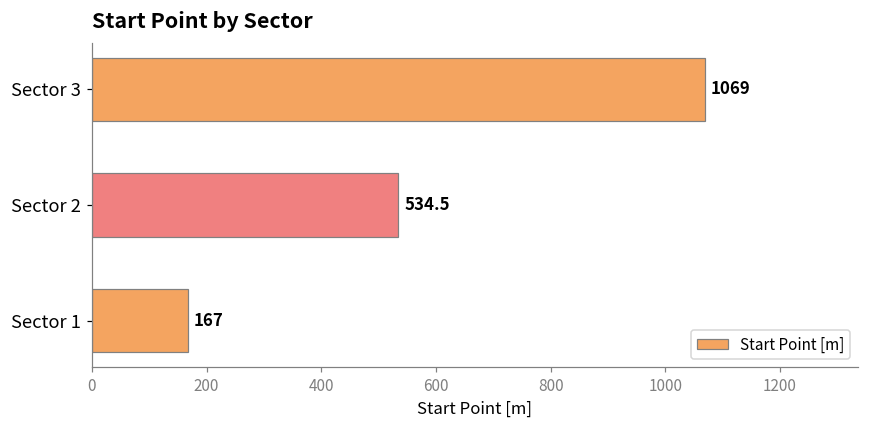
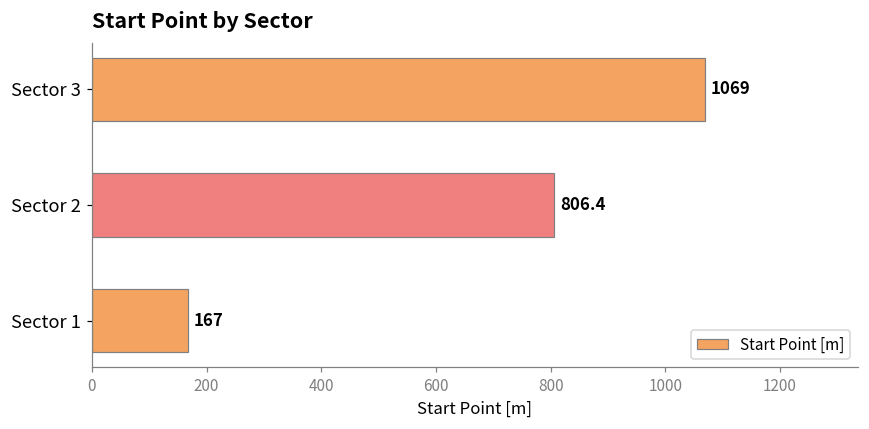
Sector 2: 534.5 -> 806.4
